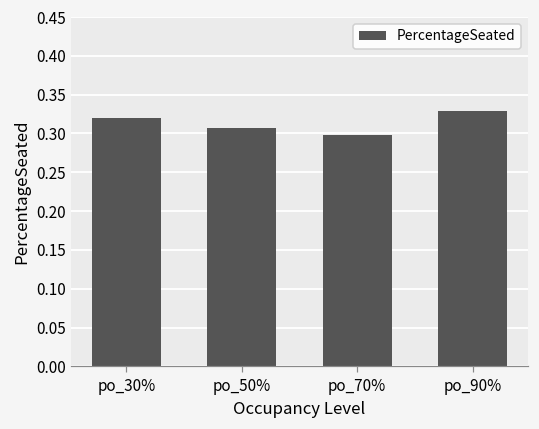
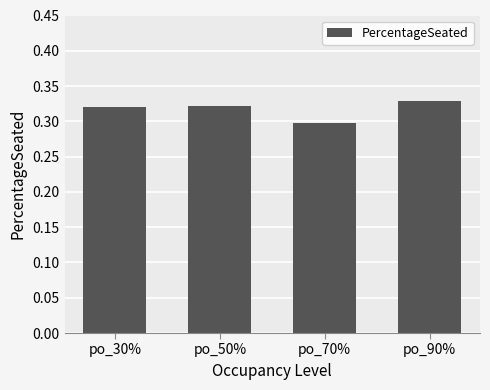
po_50%: 0.31 -> 0.32
